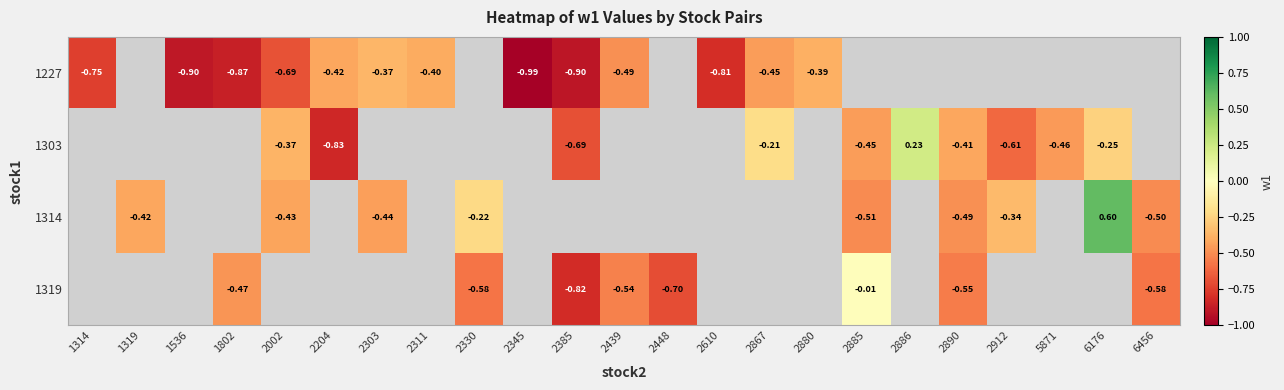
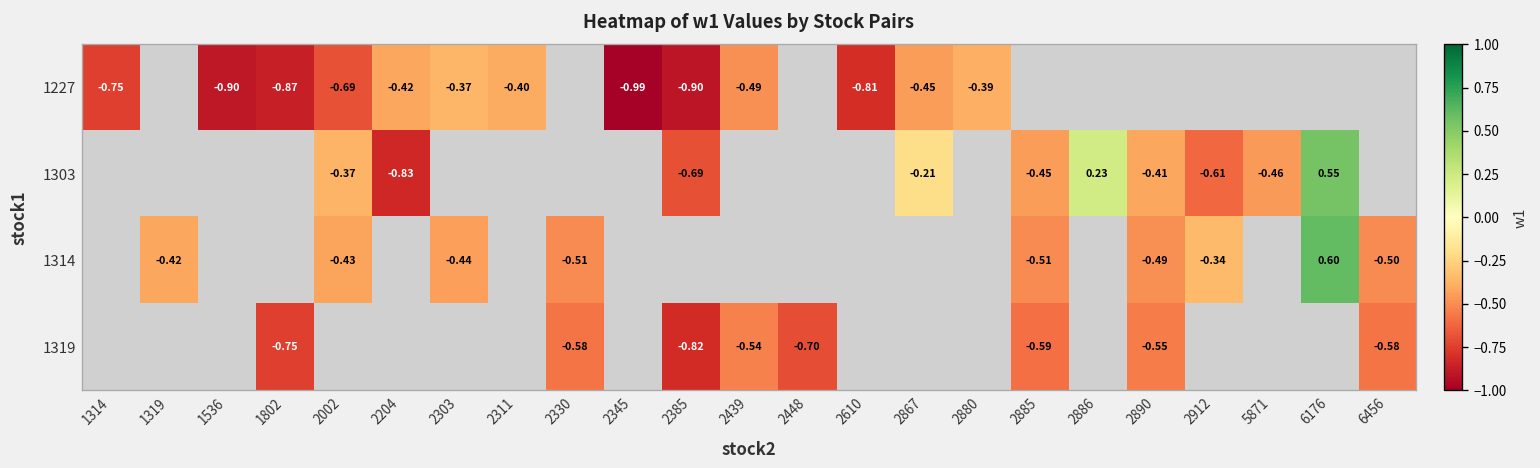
1303, 6176: -0.25 -> 0.55
1314, 2330: -0.22 -> -0.51
1319, 1802: -0.47 -> -0.75
1319, 2885: -0.01 -> -0.59
